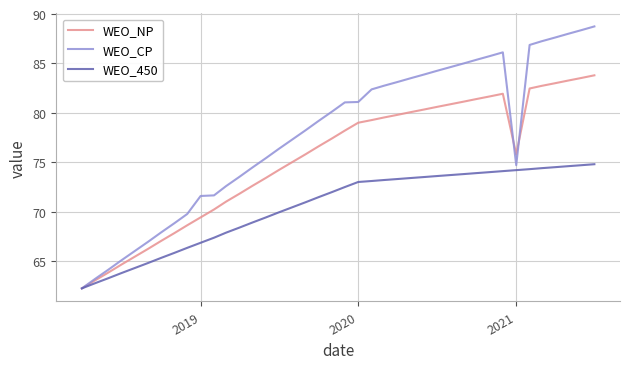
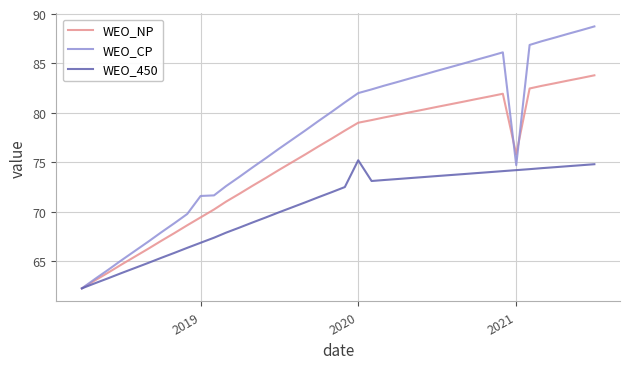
WEO_CP, 2020: 81 -> 82
WEO_450, 2020: 73 -> 75
